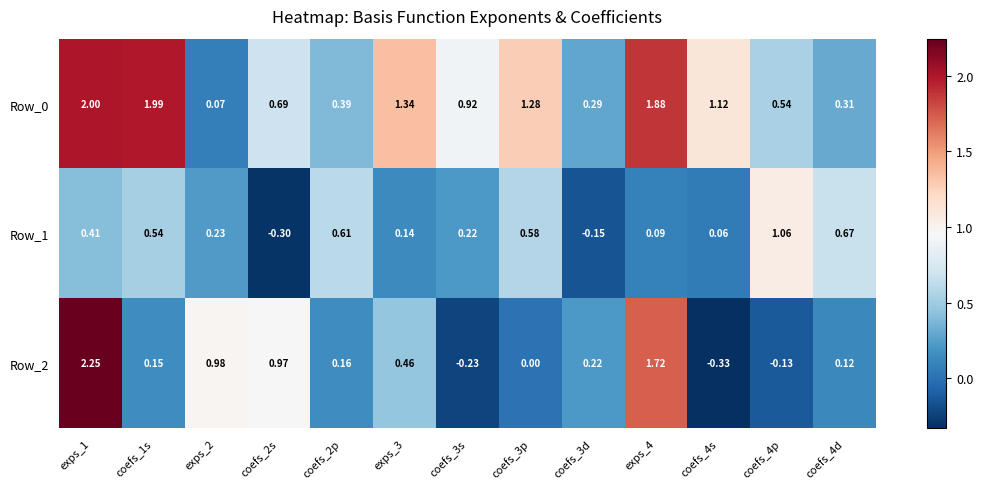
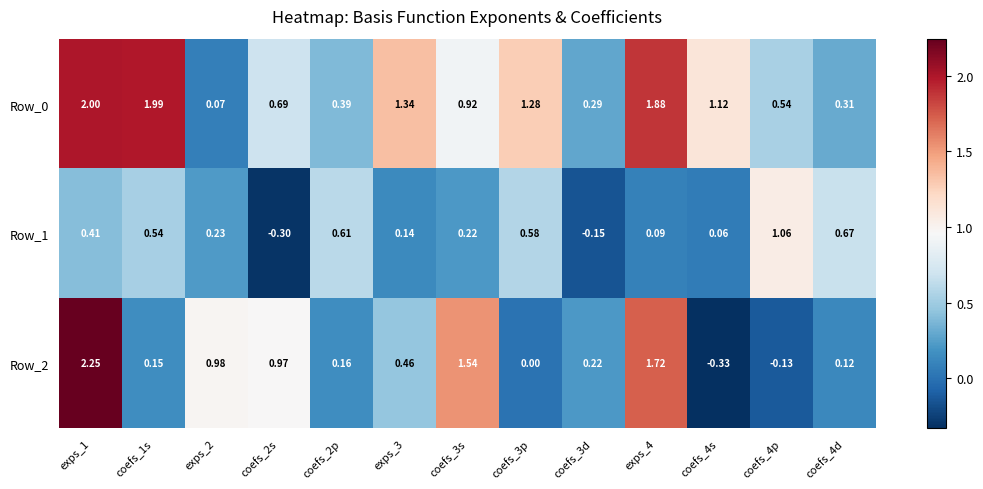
Row_2, coefs_3s: -0.23 -> 1.54
